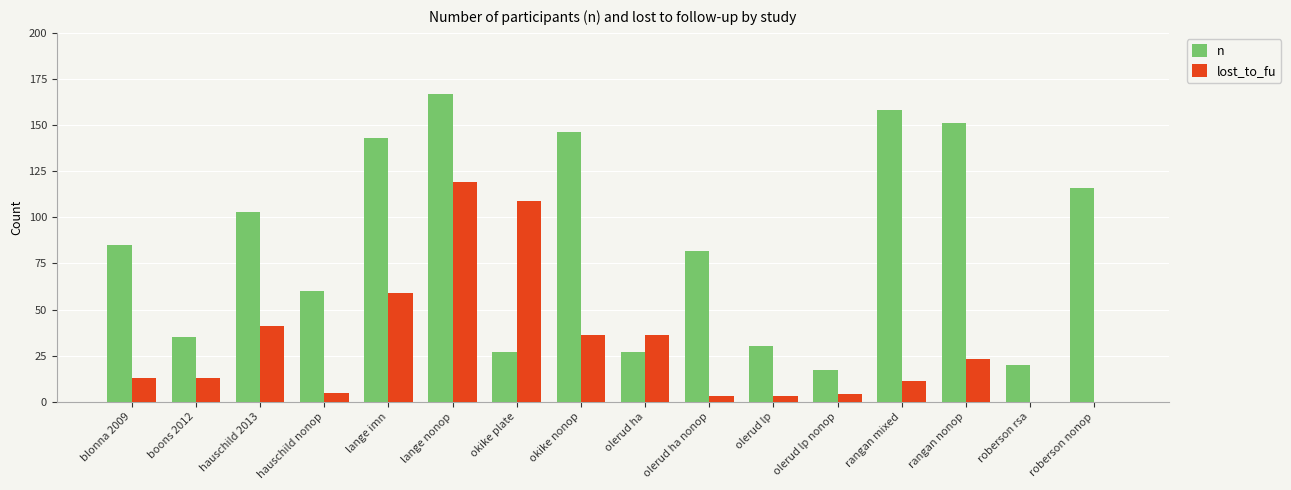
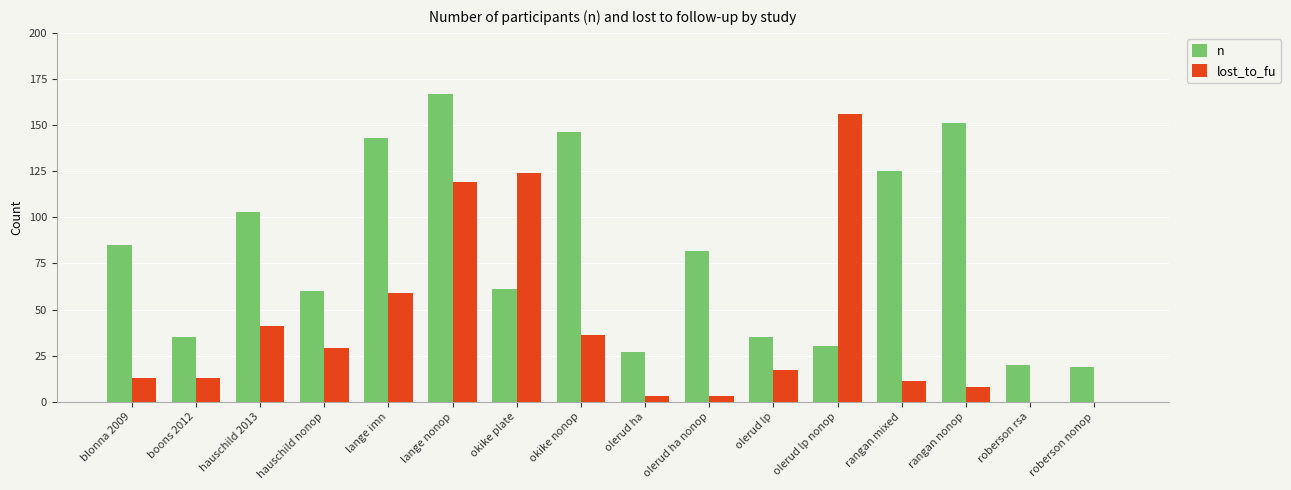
lost_to_fu, hauschild nonop: 5 -> 29
n, okike plate: 27 -> 61
lost_to_fu, okike plate: 109 -> 124
lost_to_fu, olerud ha: 36 -> 3
n, olerud lp: 30 -> 35
lost_to_fu, olerud lp: 3 -> 17
n, olerud lp nonop: 17 -> 30
lost_to_fu, olerud lp nonop: 4 -> 156
n, rangan mixed: 158 -> 125
lost_to_fu, rangan nonop: 23 -> 8
n, roberson nonop: 116 -> 19
